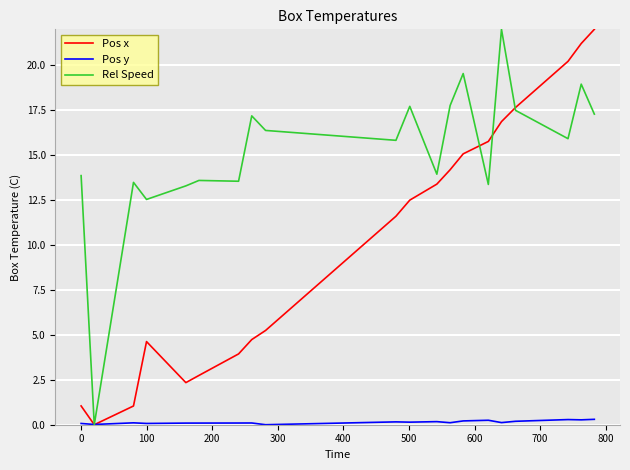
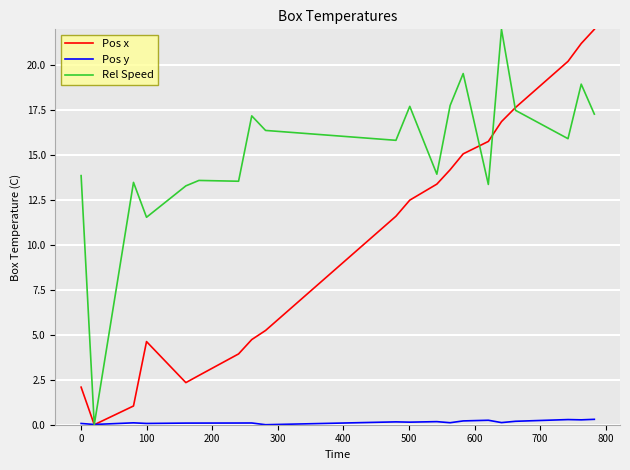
Pos x, 0: 1.0 -> 2.1
Rel Speed, 100: 12.5 -> 11.5
